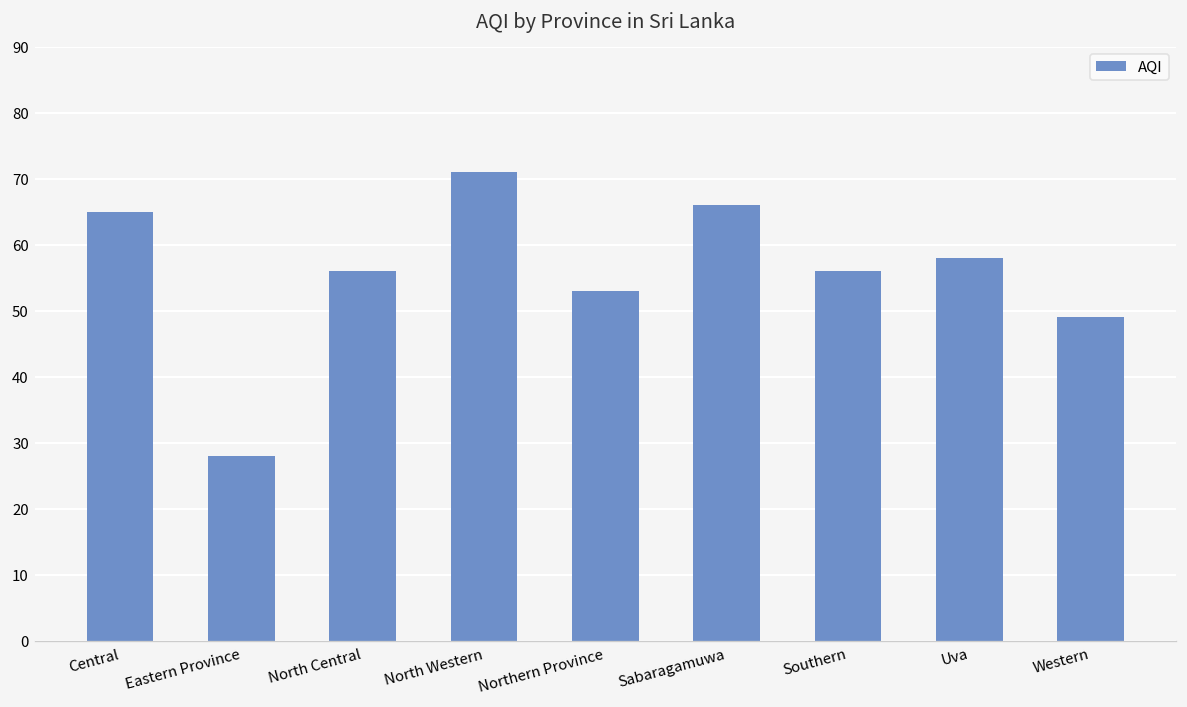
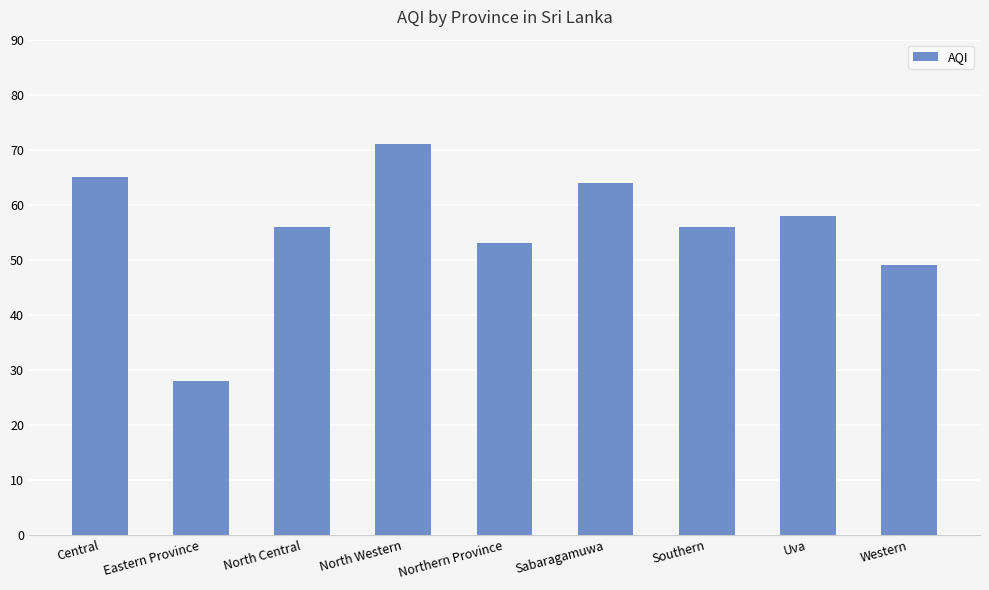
Sabaragamuwa: 66 -> 64
